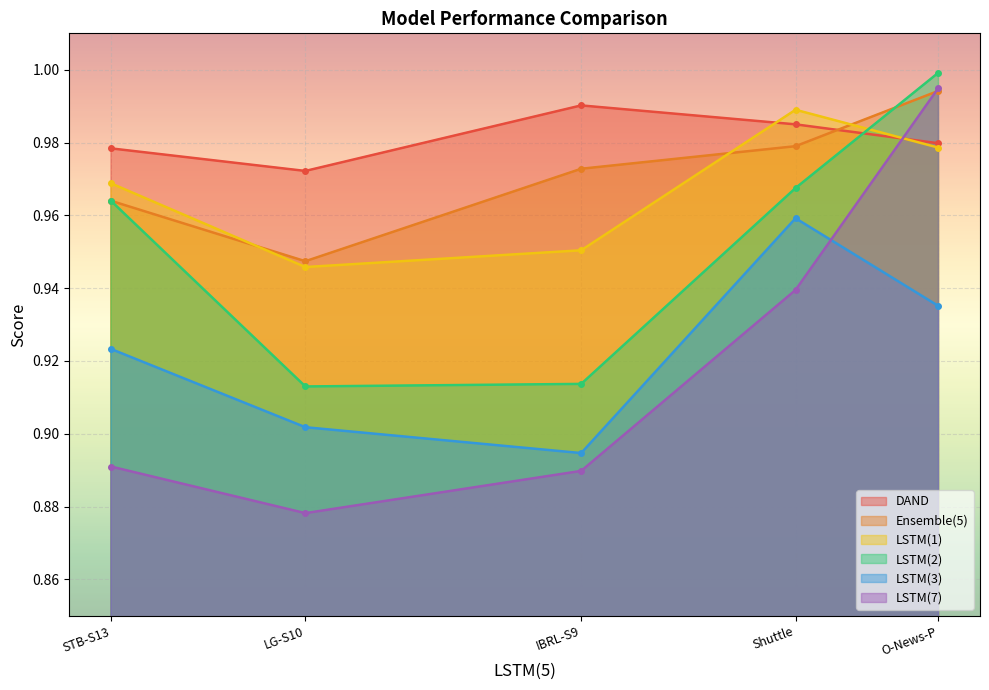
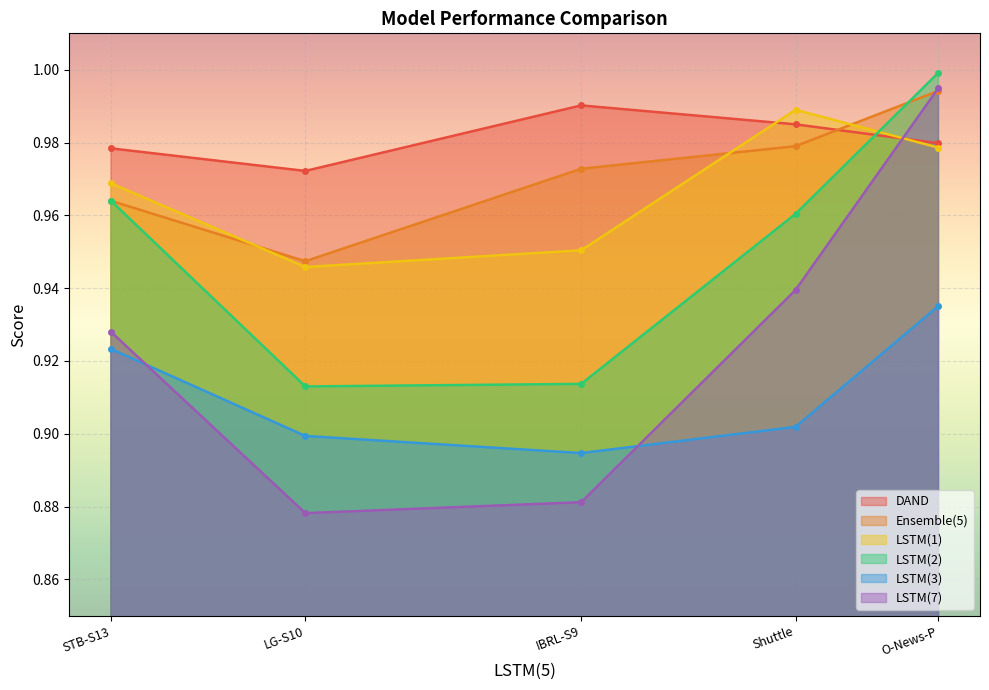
LSTM(7), STB-S13: 0.891 -> 0.928
LSTM(3), LG-S10: 0.902 -> 0.899
LSTM(7), IBRL-S9: 0.890 -> 0.881
LSTM(2), Shuttle: 0.968 -> 0.960
LSTM(3), Shuttle: 0.959 -> 0.902
